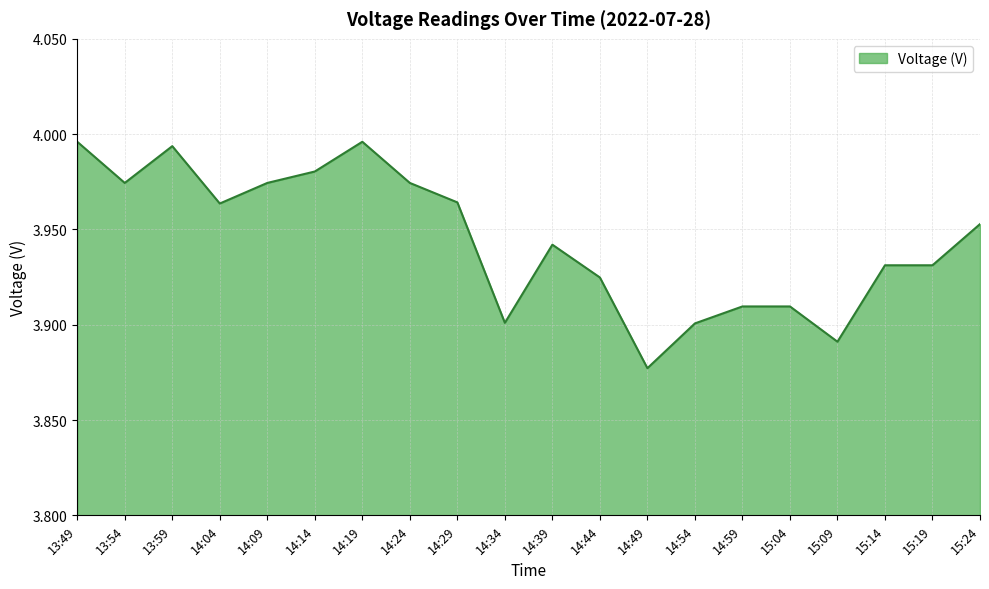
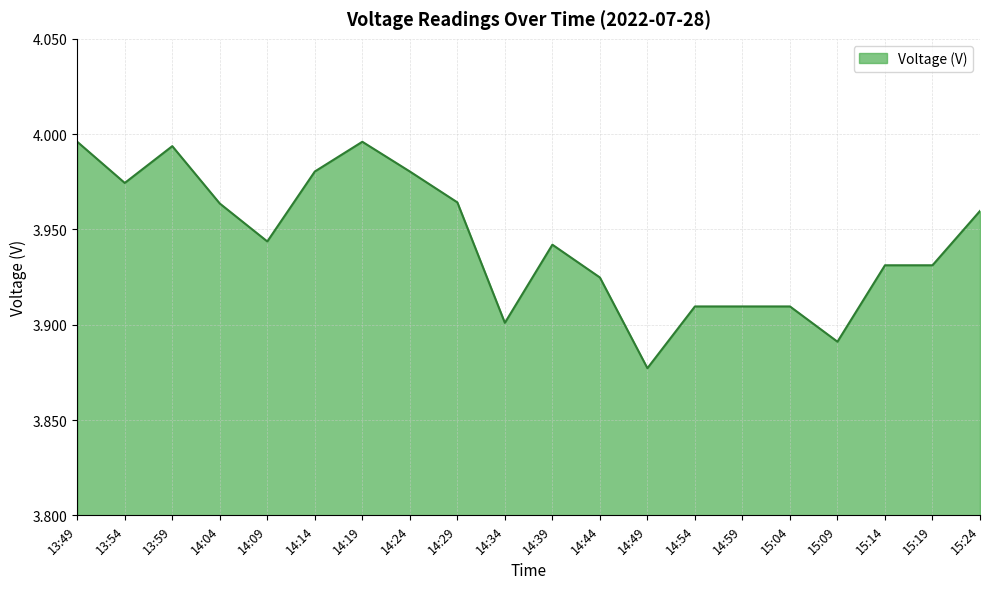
14:09: 3.974 -> 3.944
14:24: 3.974 -> 3.980
14:54: 3.901 -> 3.910
15:24: 3.953 -> 3.960
